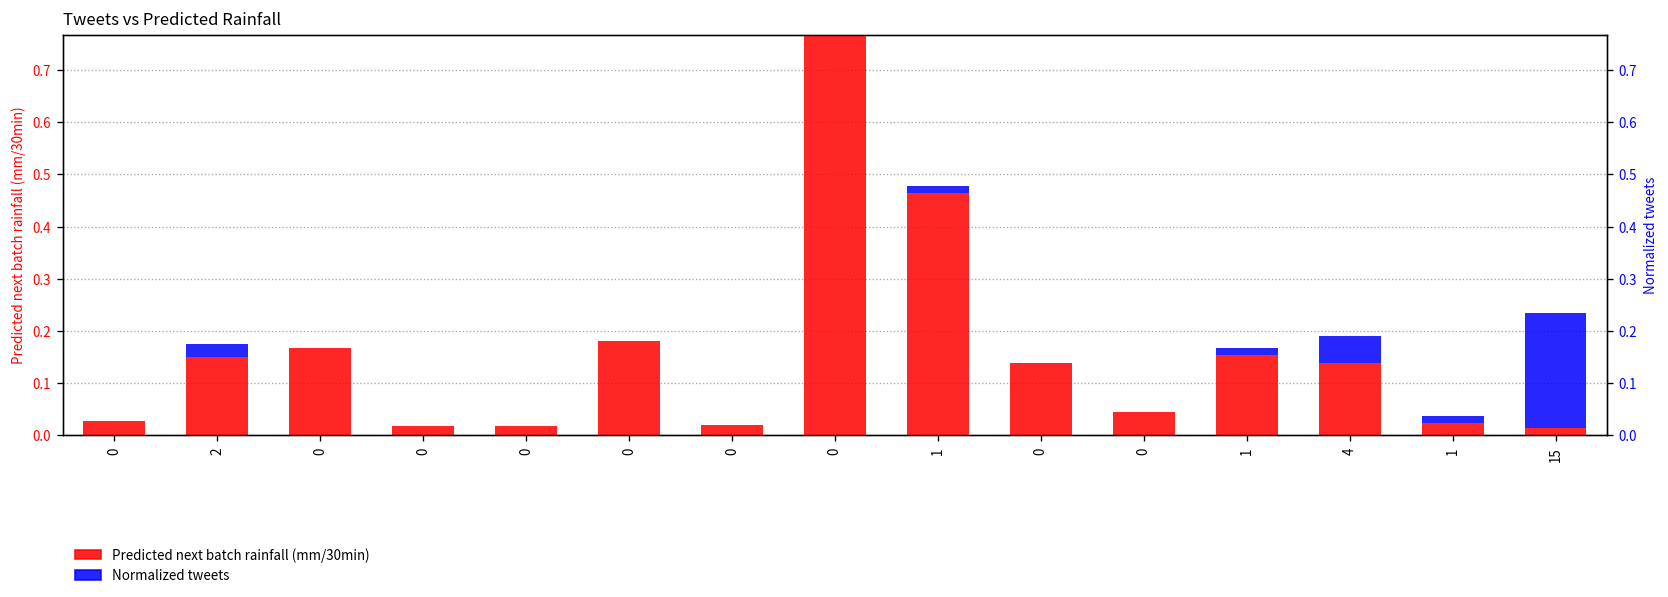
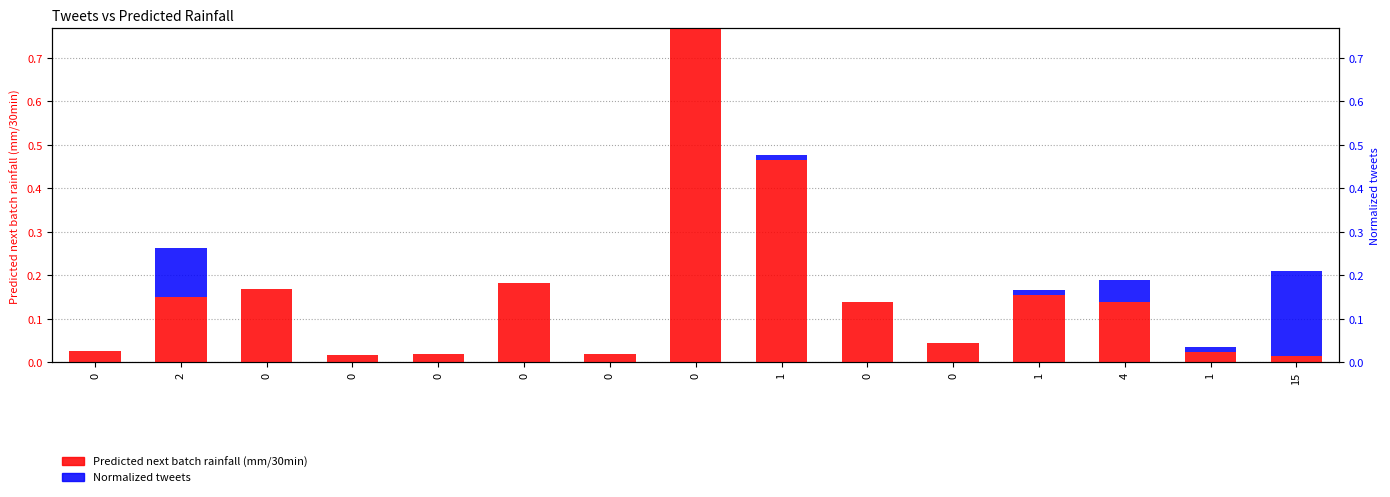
Normalized tweets, 2: 0.03 -> 0.11
Normalized tweets, 15: 0.22 -> 0.19
